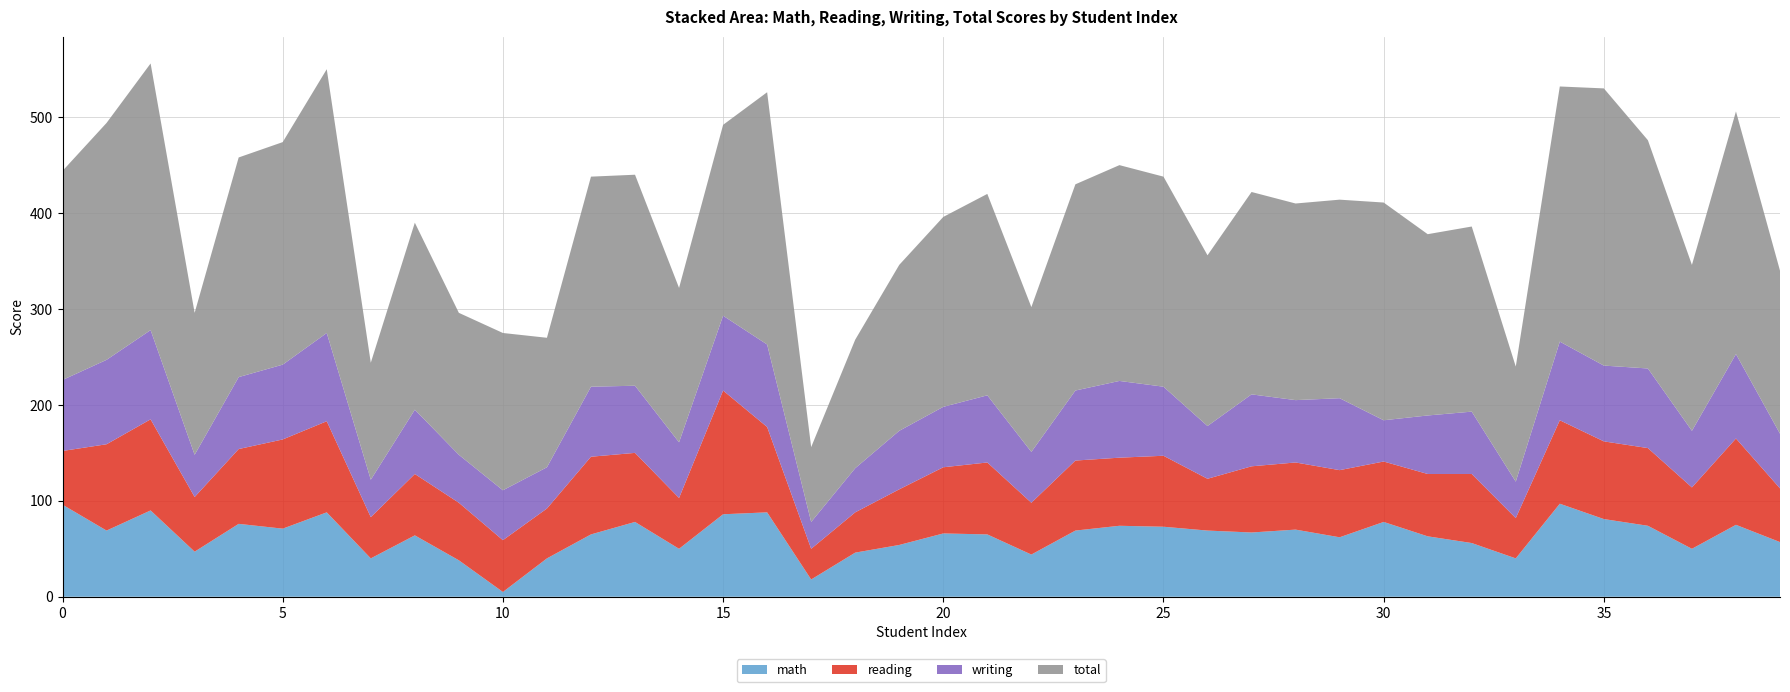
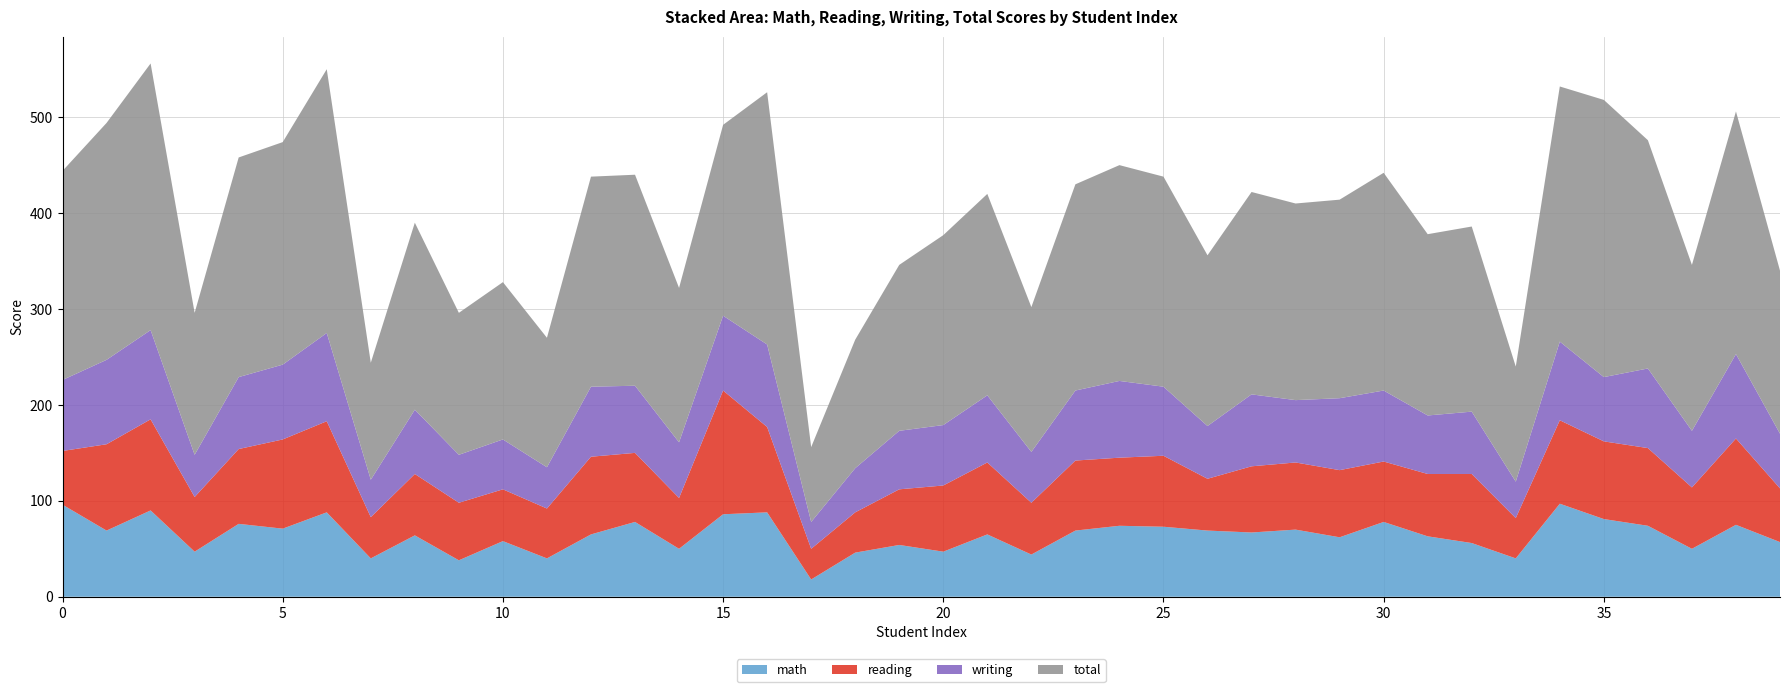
math, 10: 10 -> 60
math, 20: 70 -> 50
writing, 30: 40 -> 70
writing, 35: 80 -> 70
